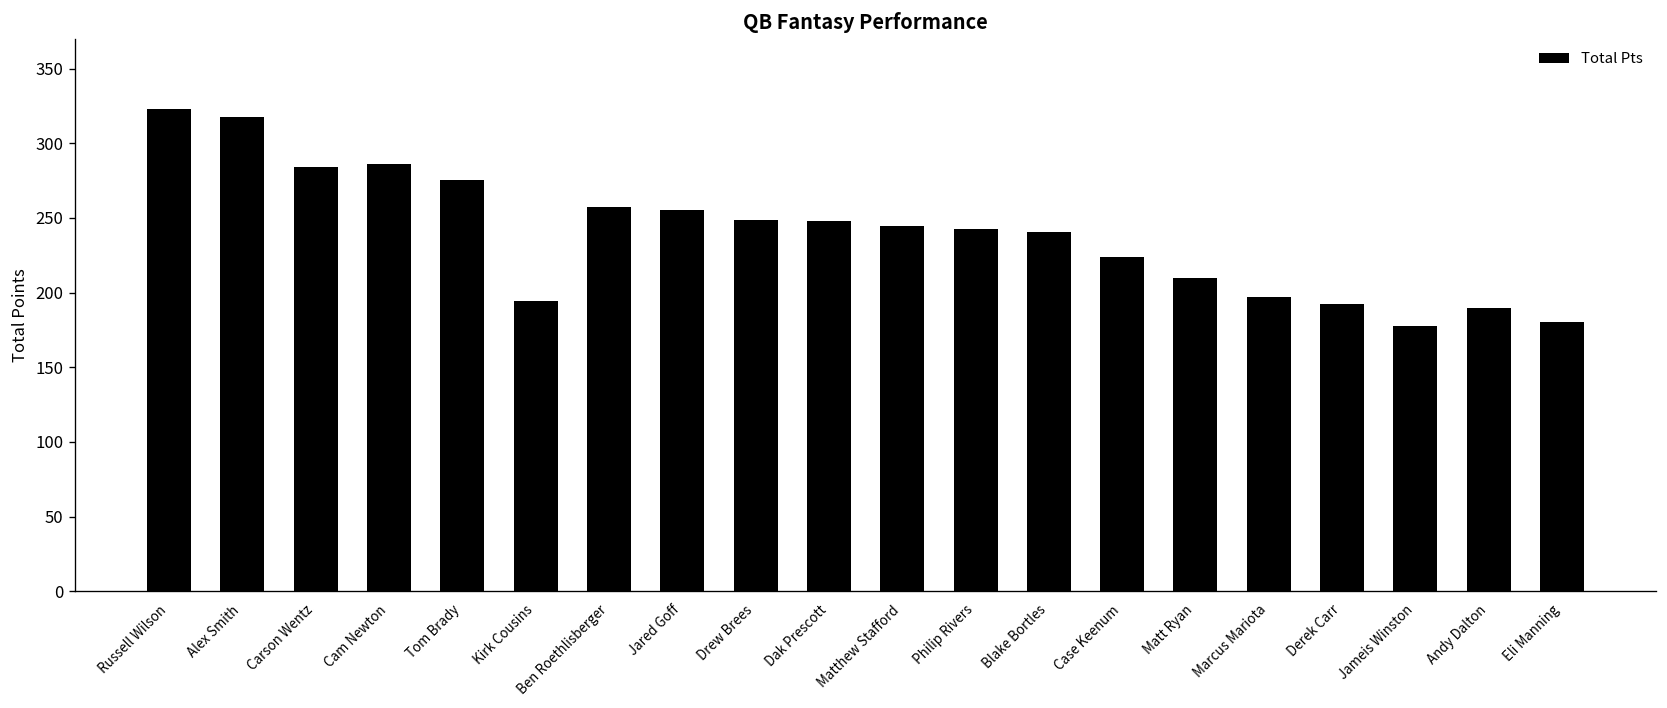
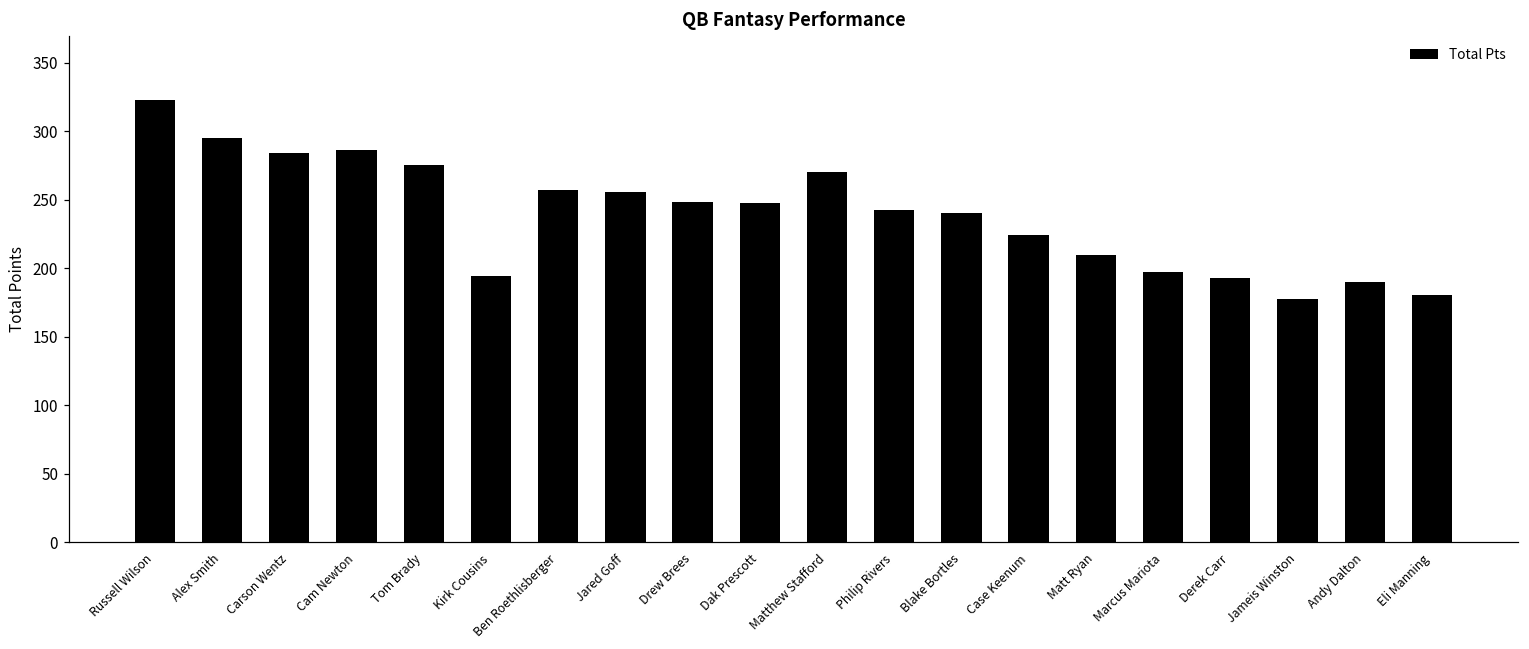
Alex Smith: 318 -> 295
Matthew Stafford: 245 -> 270
